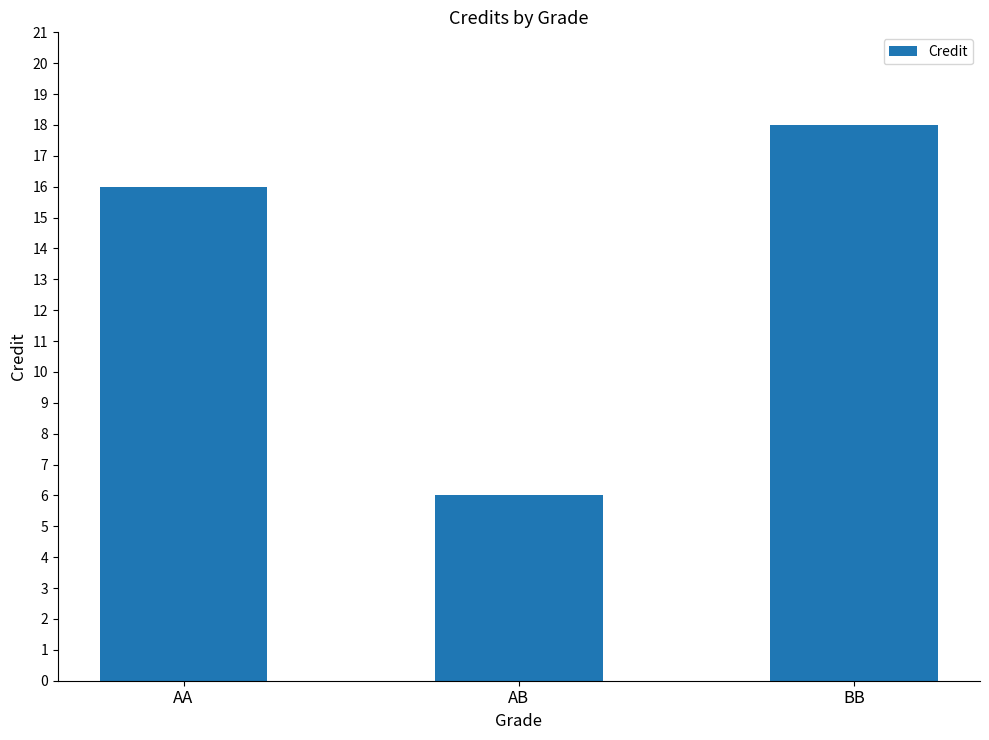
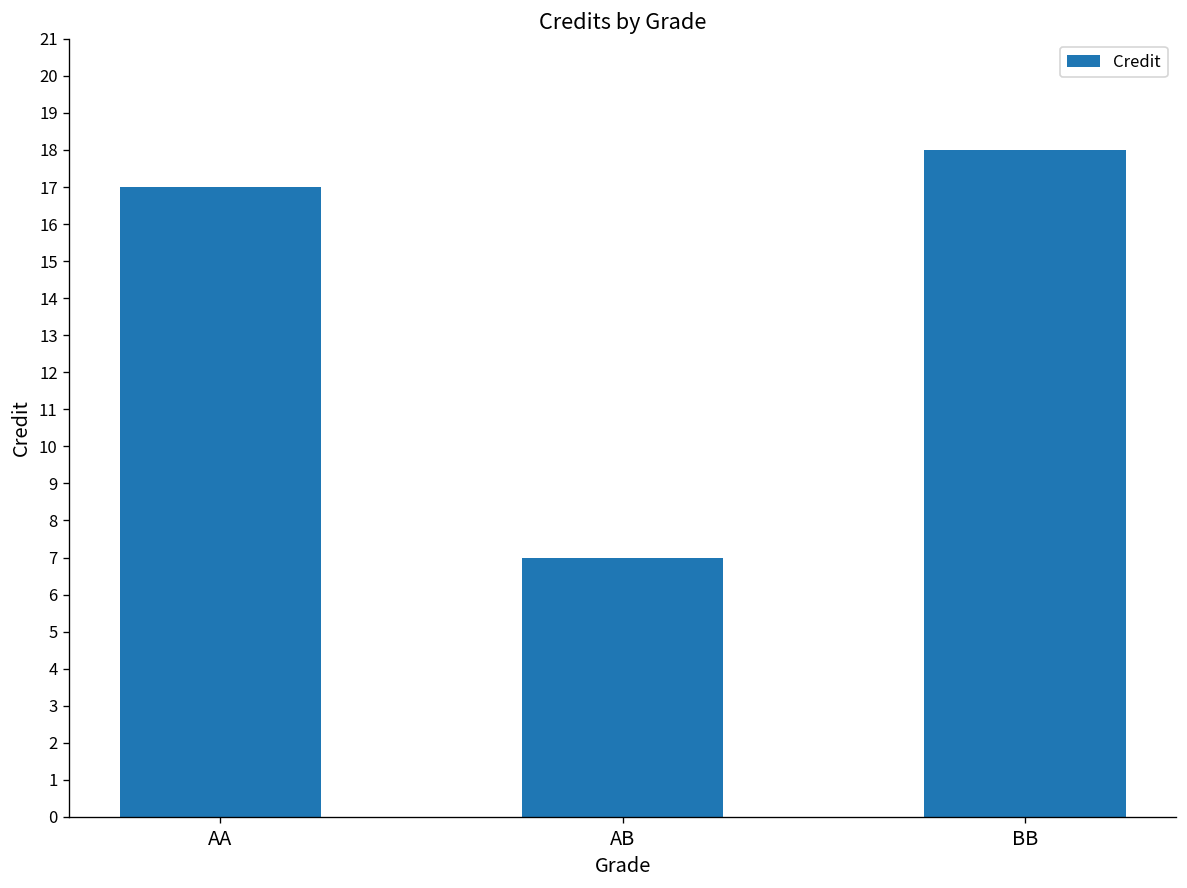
AA: 16 -> 17
AB: 6 -> 7
